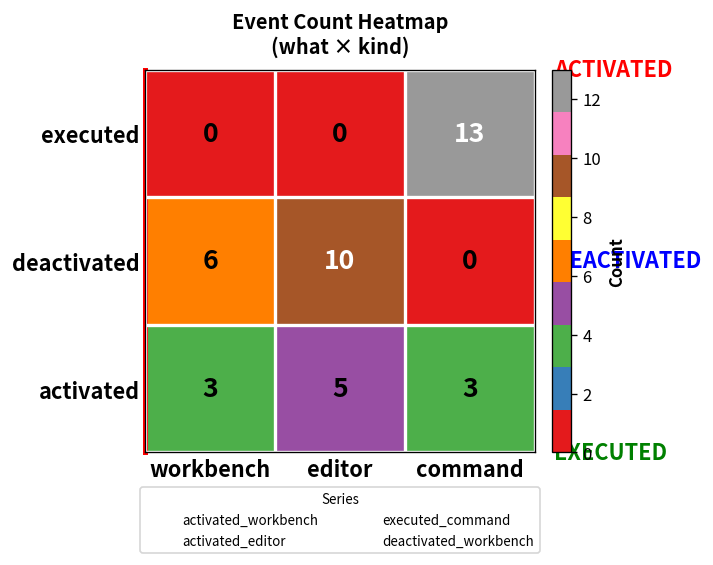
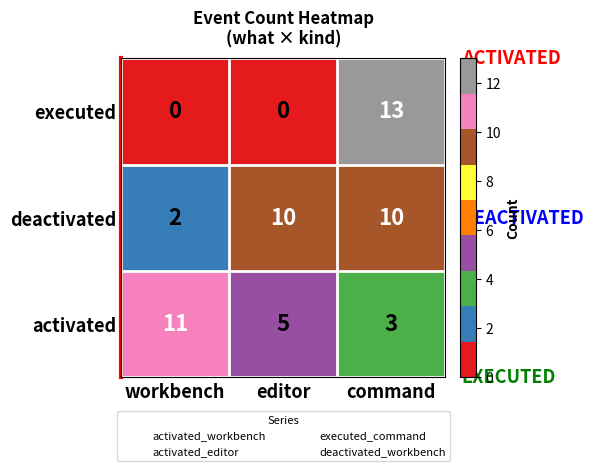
deactivated, workbench: 6 -> 2
deactivated, command: 0 -> 10
activated, workbench: 3 -> 11
